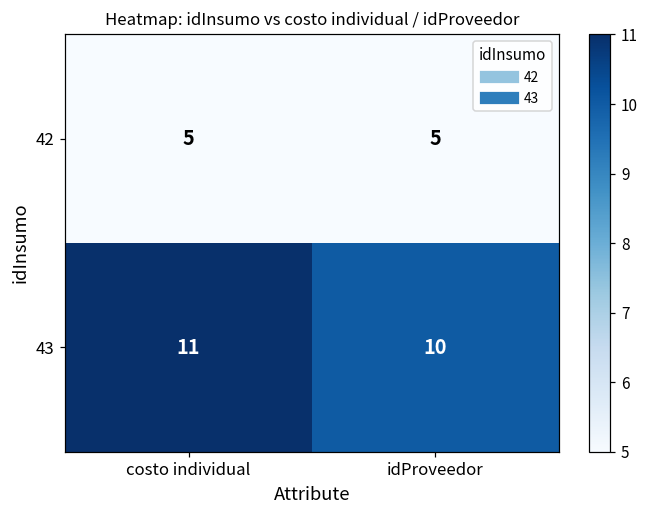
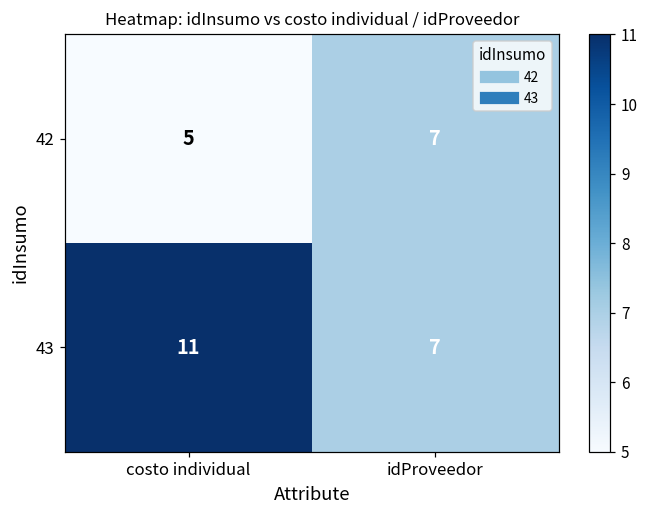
42, idProveedor: 5 -> 7
43, idProveedor: 10 -> 7
